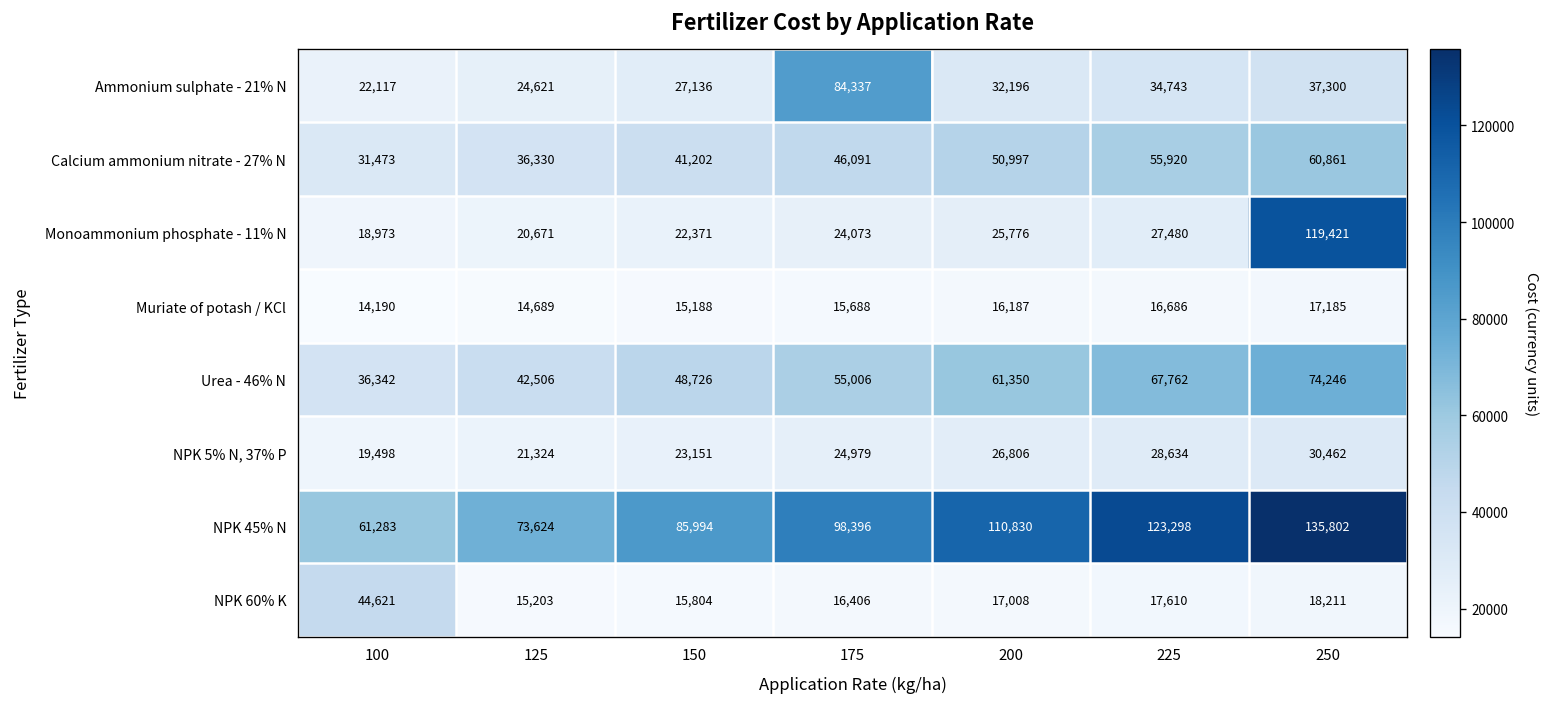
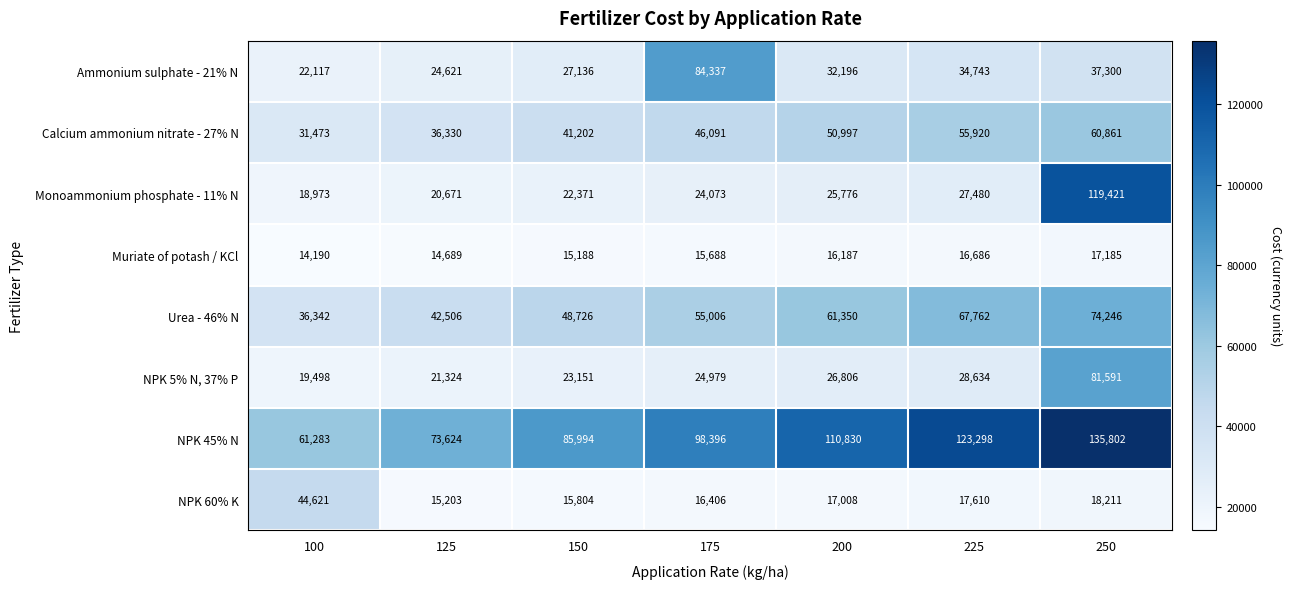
NPK 5% N, 37% P, 250: 30,462 -> 81,591
